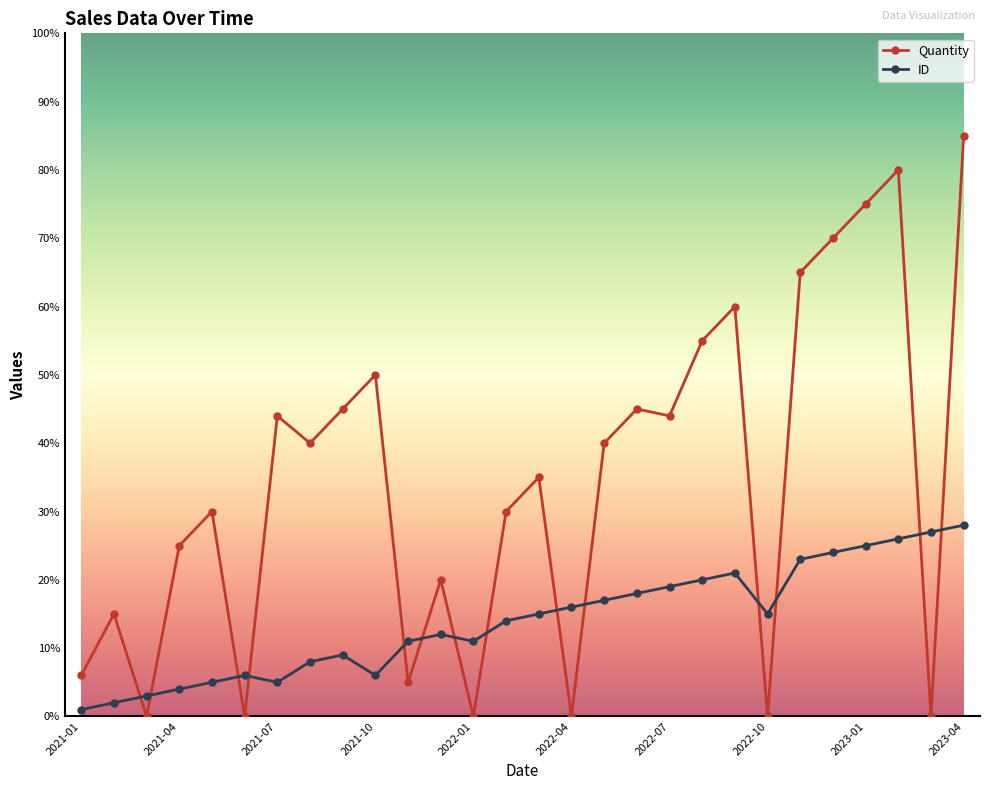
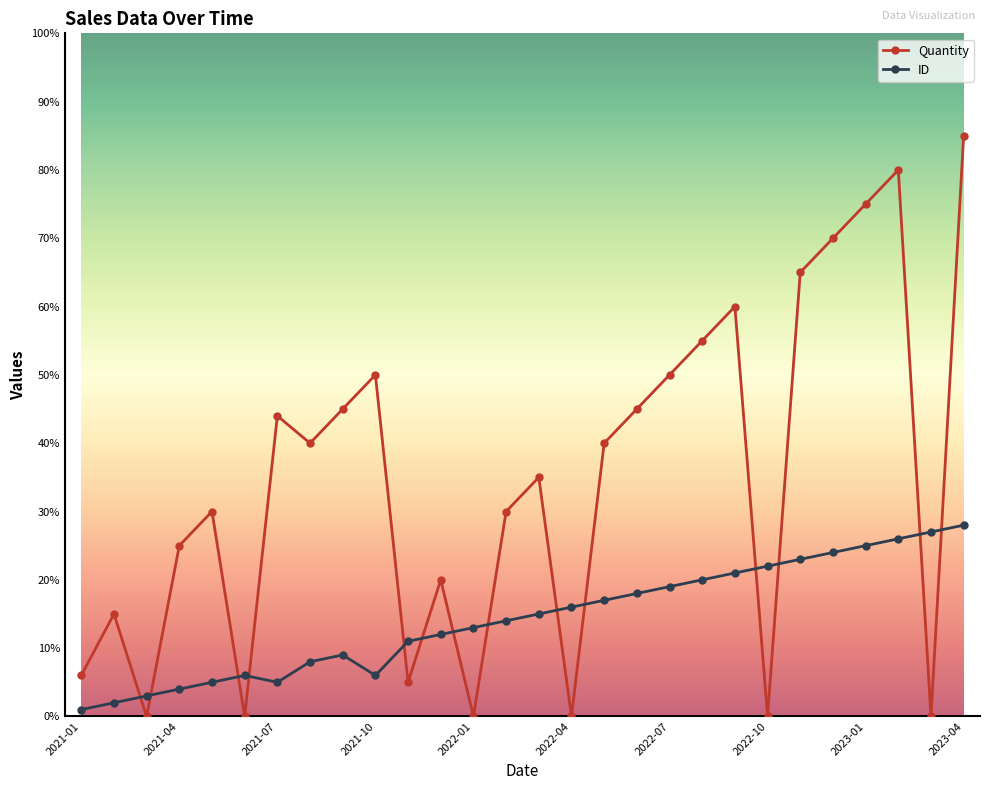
ID, 2022-01: 11% -> 13%
Quantity, 2022-07: 44% -> 50%
ID, 2022-10: 15% -> 22%
